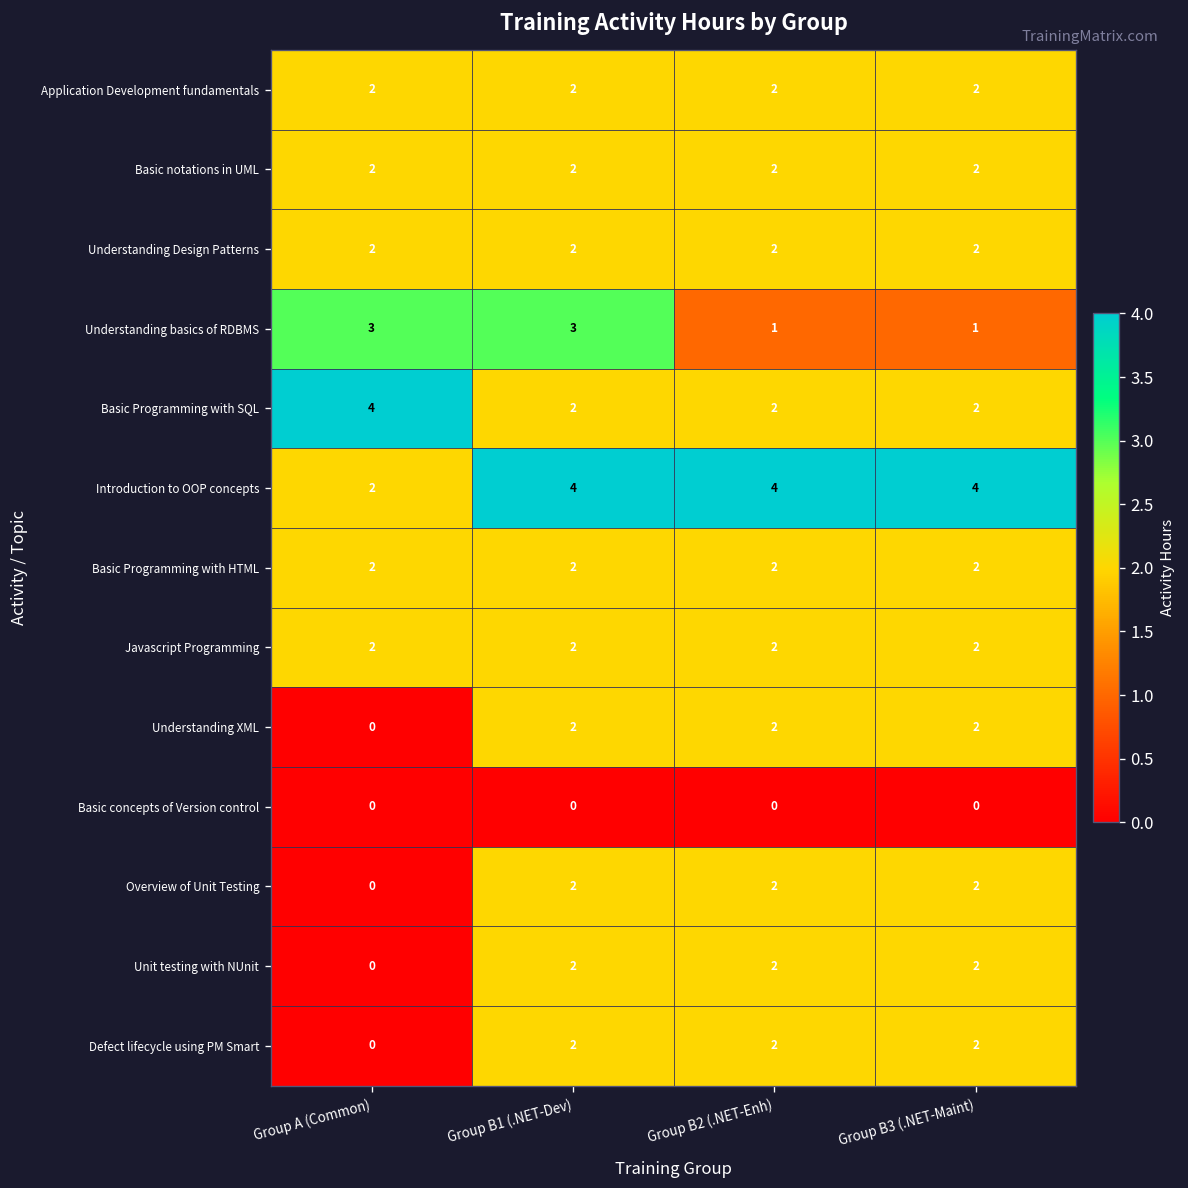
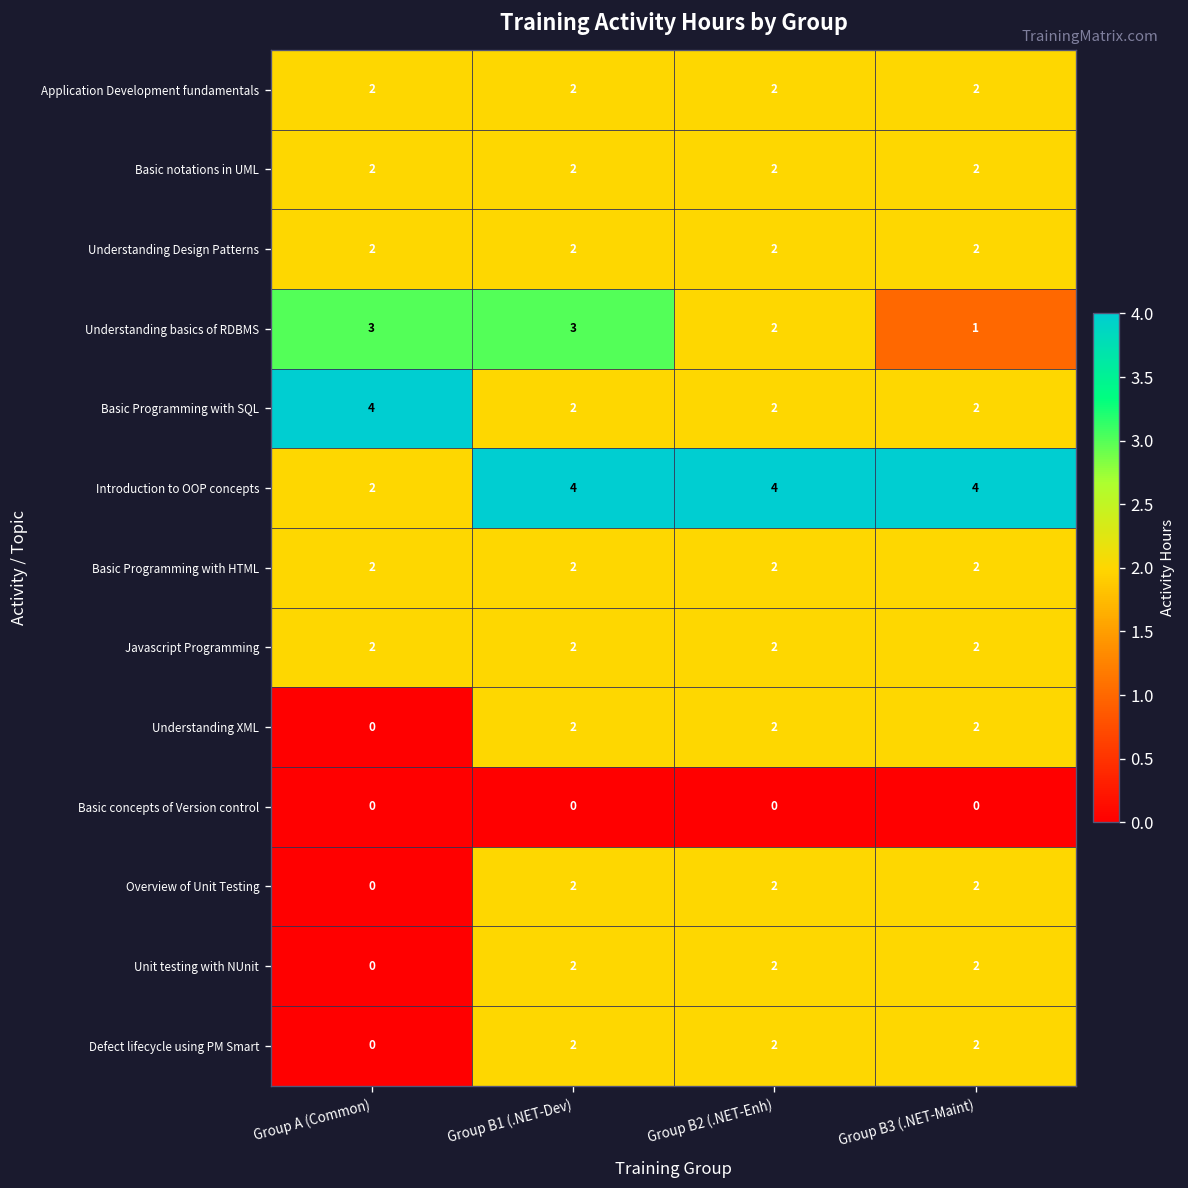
Understanding basics of RDBMS, Group B2 (.NET-Enh): 1 -> 2
